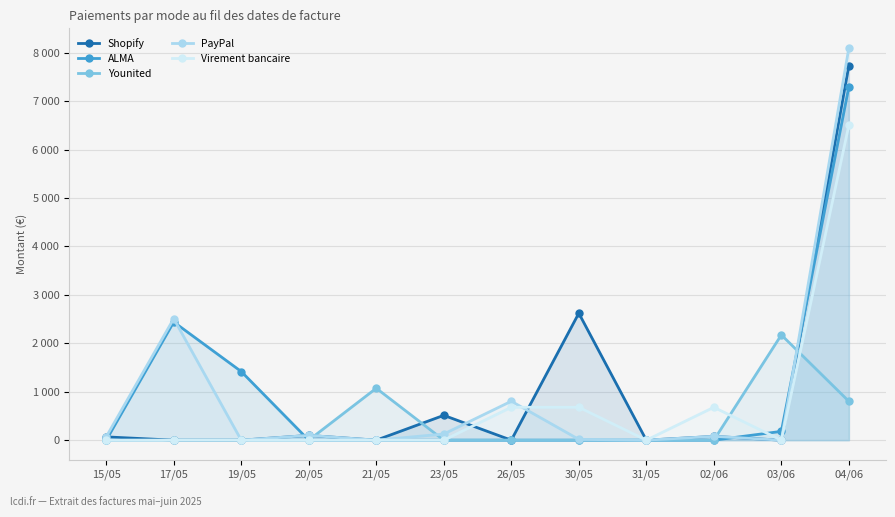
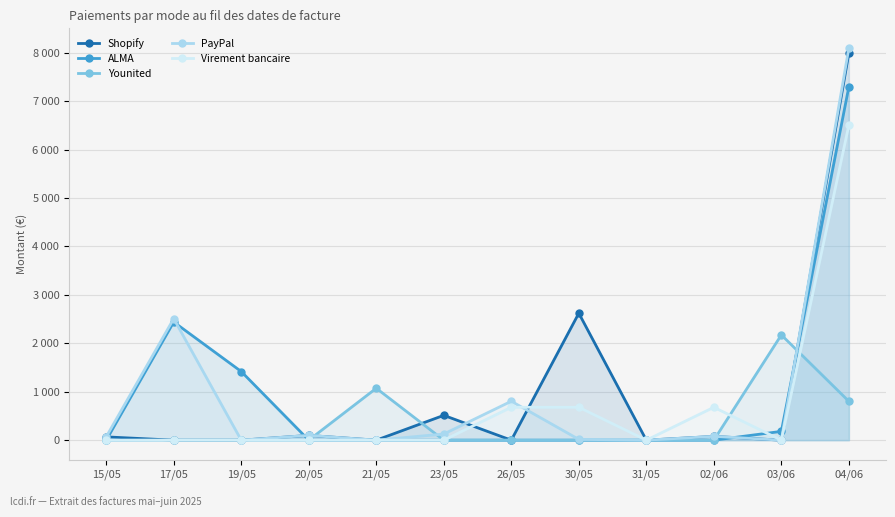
Shopify, 04/06: 7700 -> 8000
